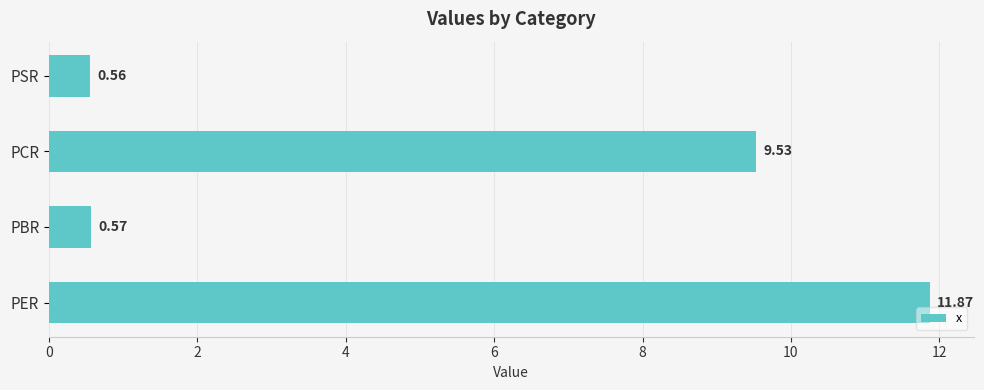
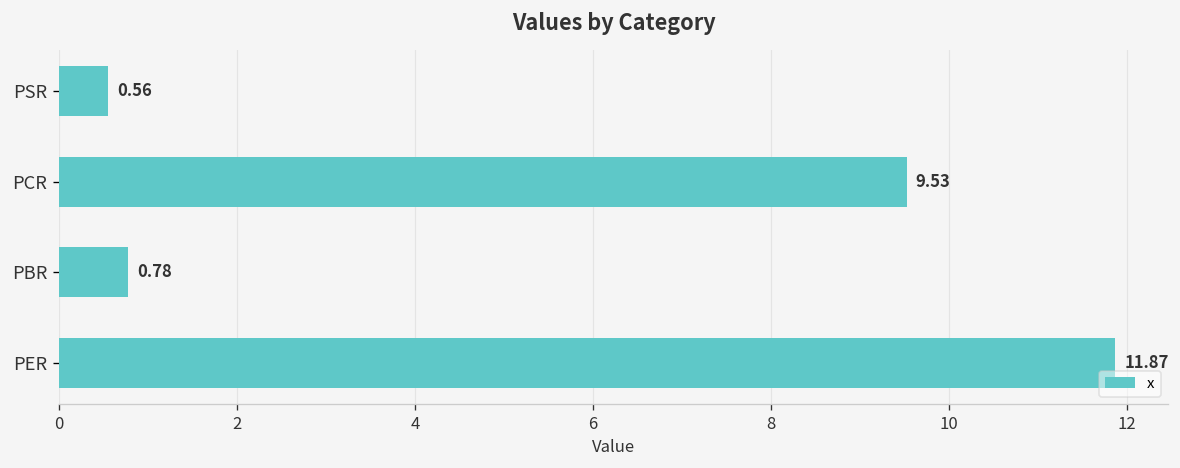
PBR: 0.57 -> 0.78
